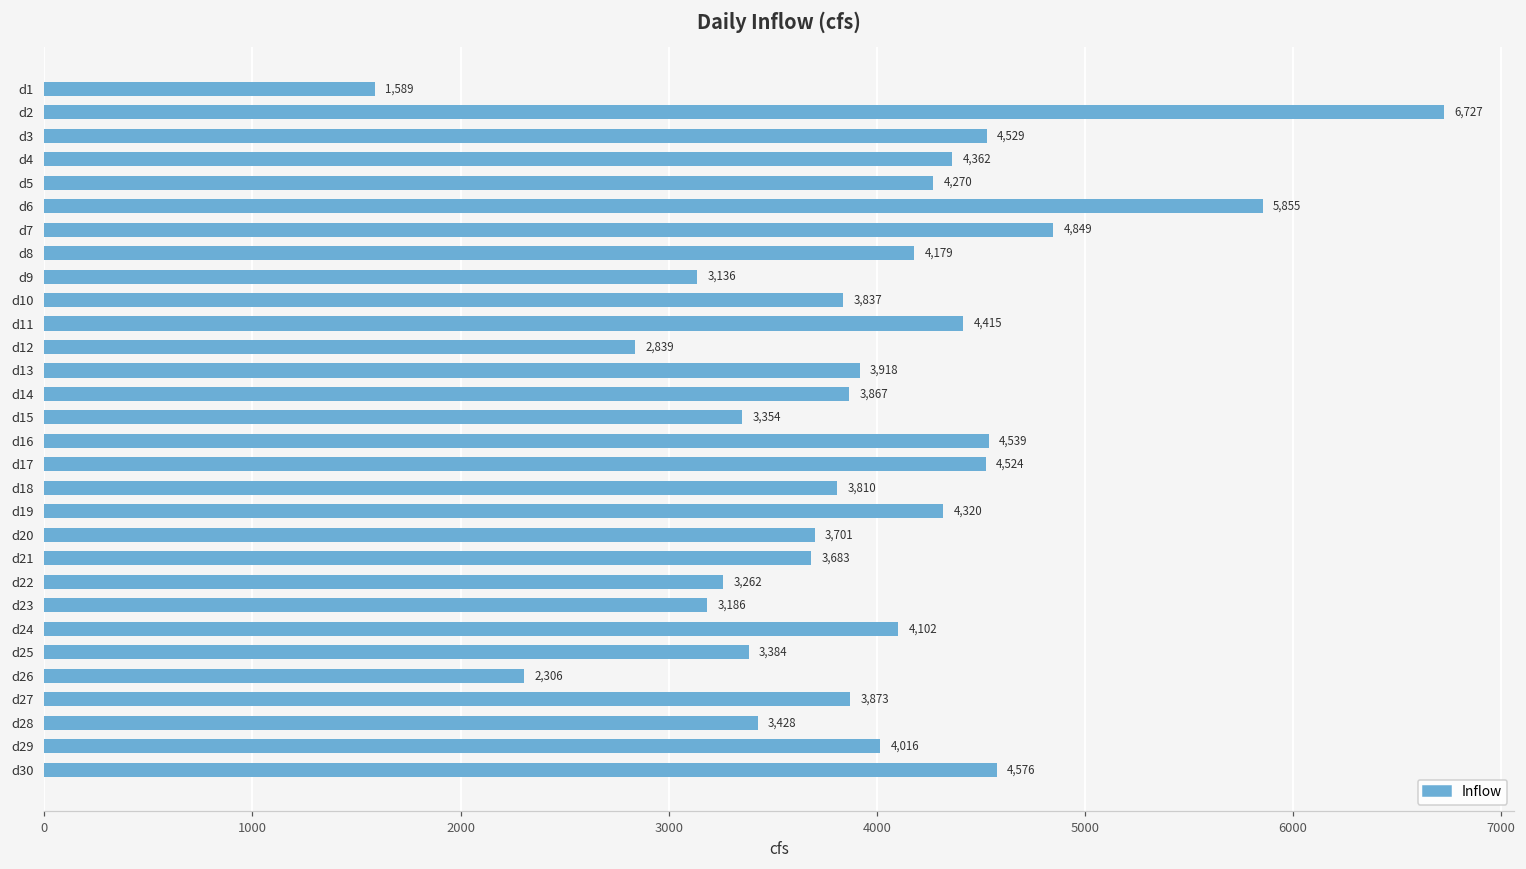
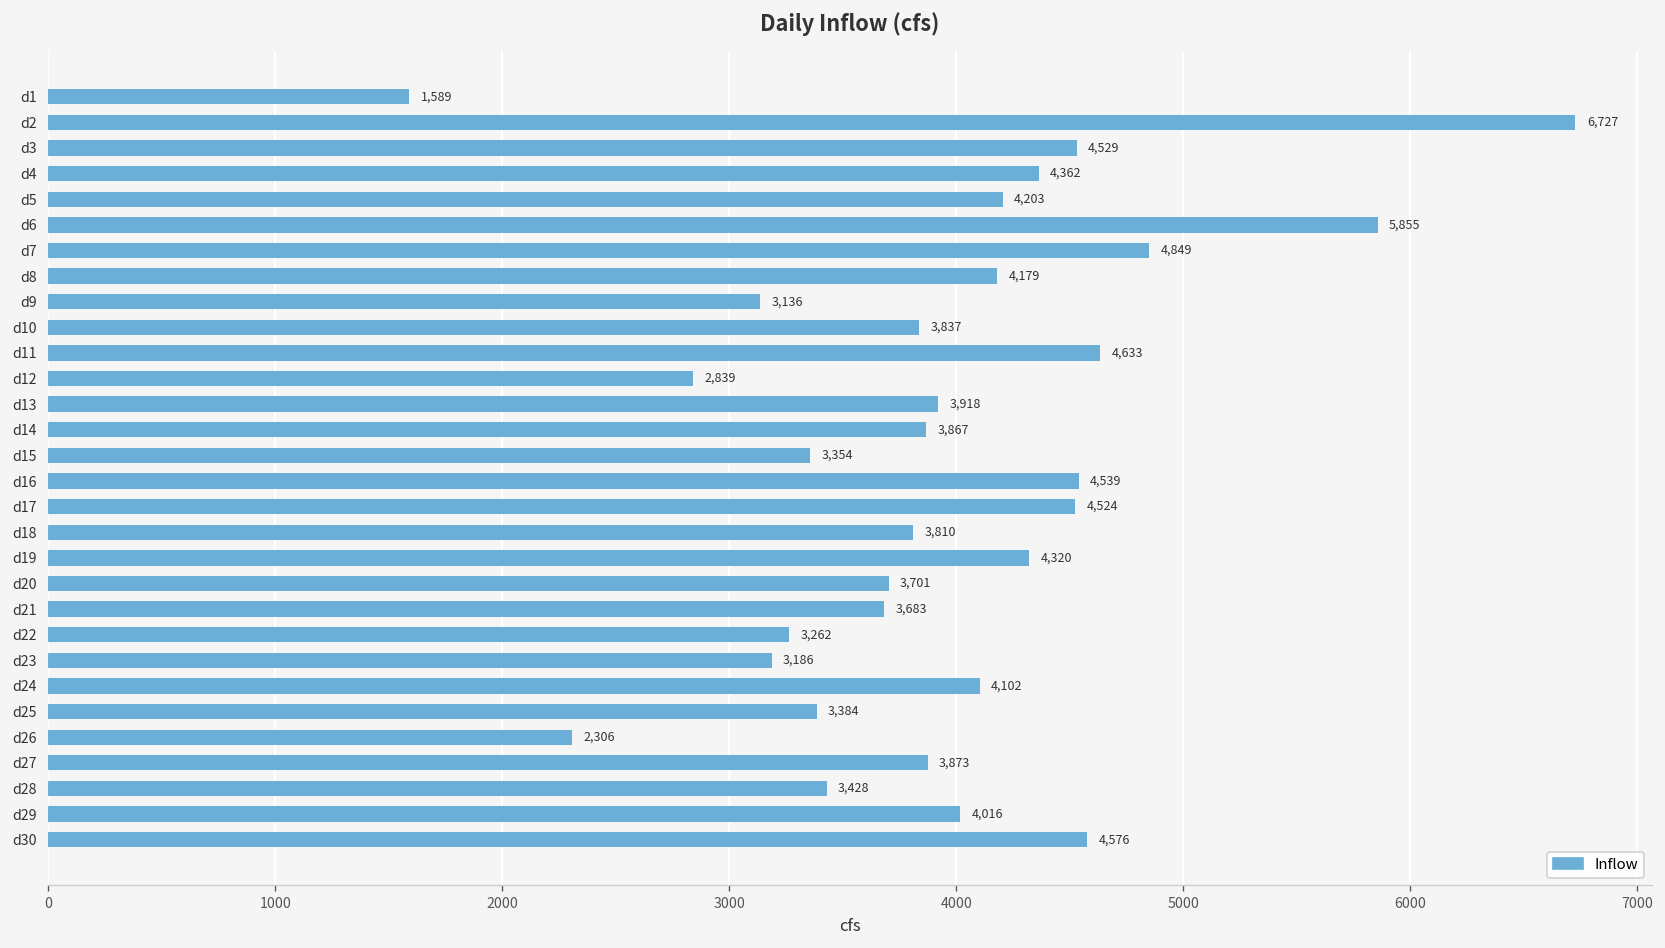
d5: 4,270 -> 4,203
d11: 4,415 -> 4,633
